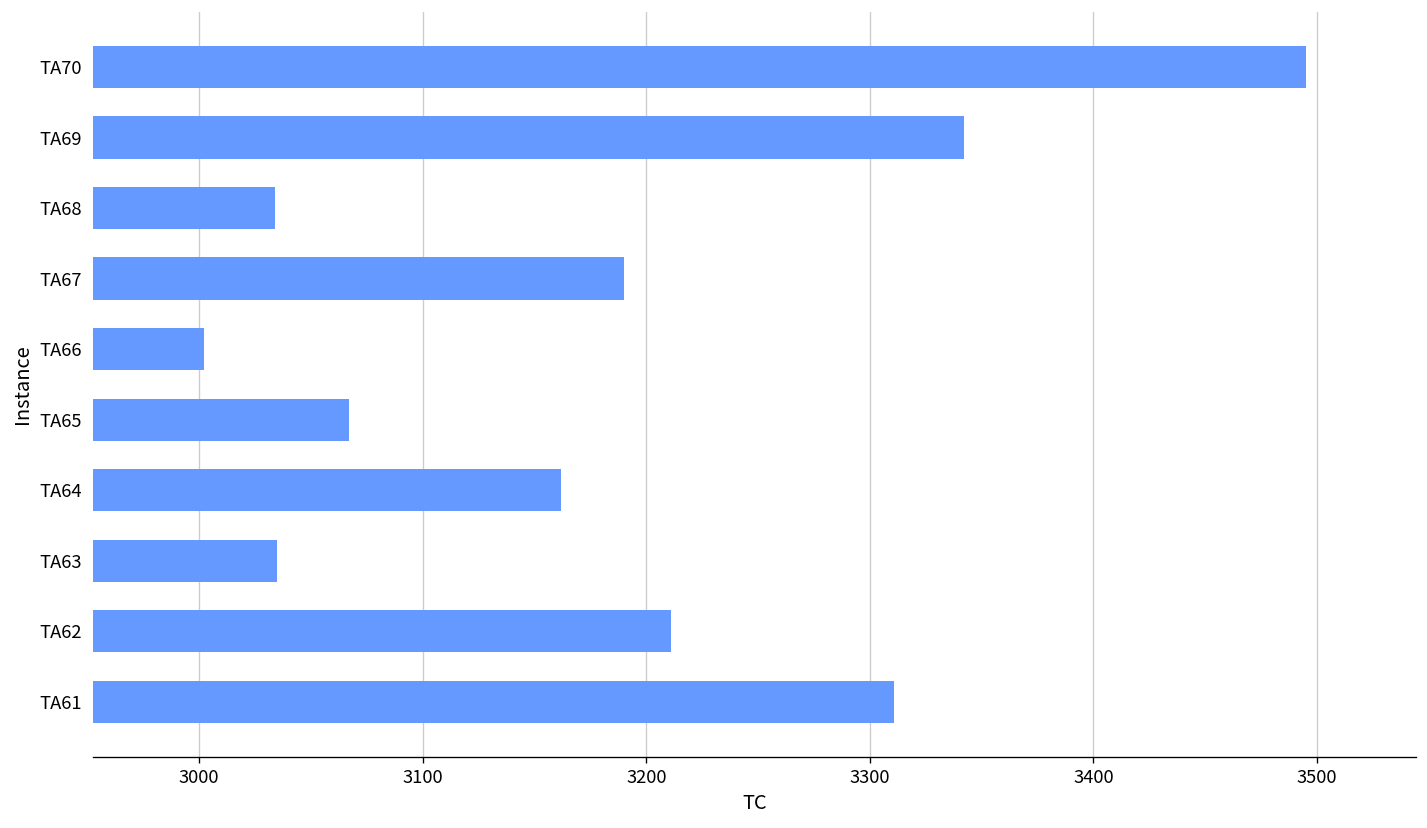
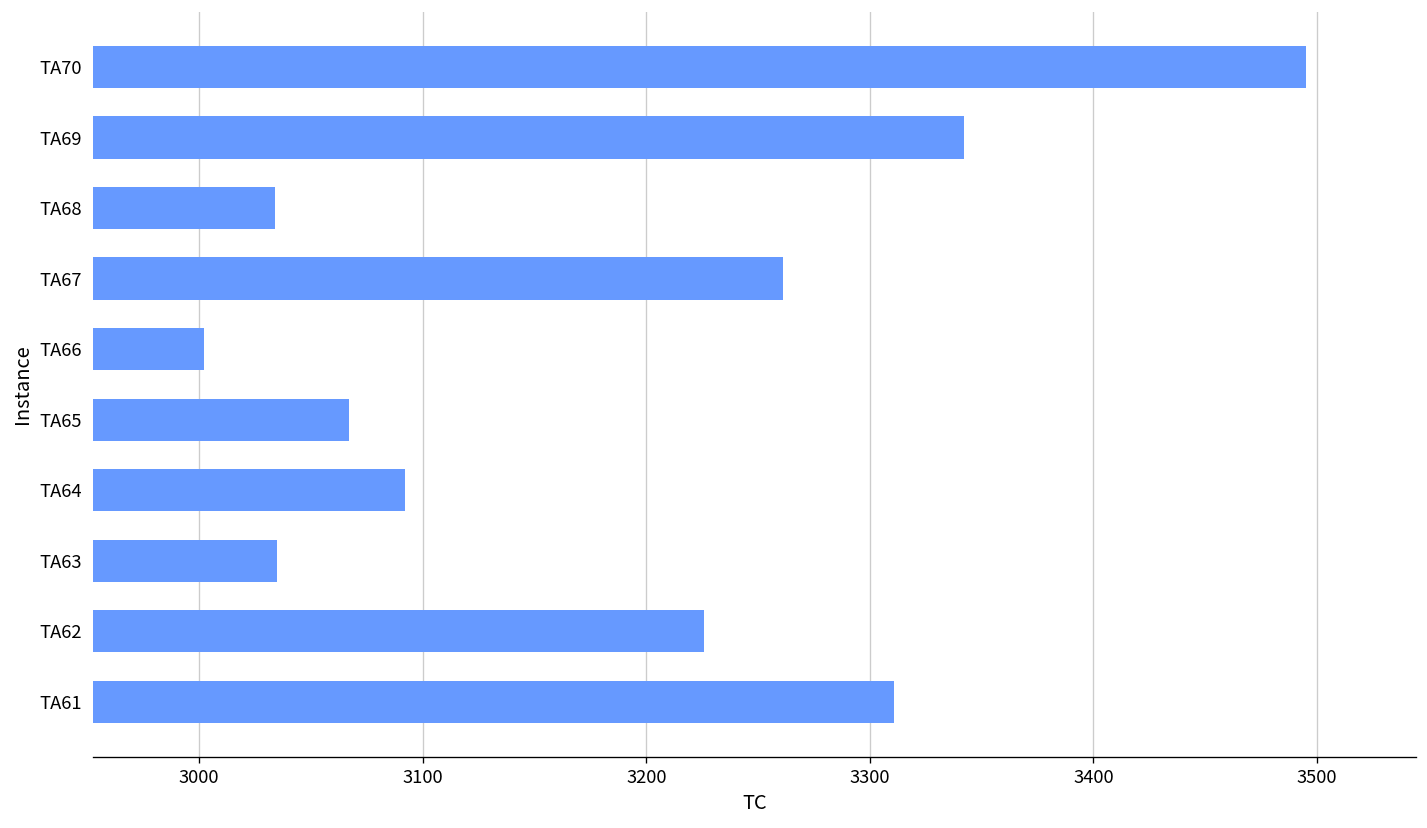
TA67: 3190 -> 3261
TA64: 3162 -> 3092
TA62: 3211 -> 3226
